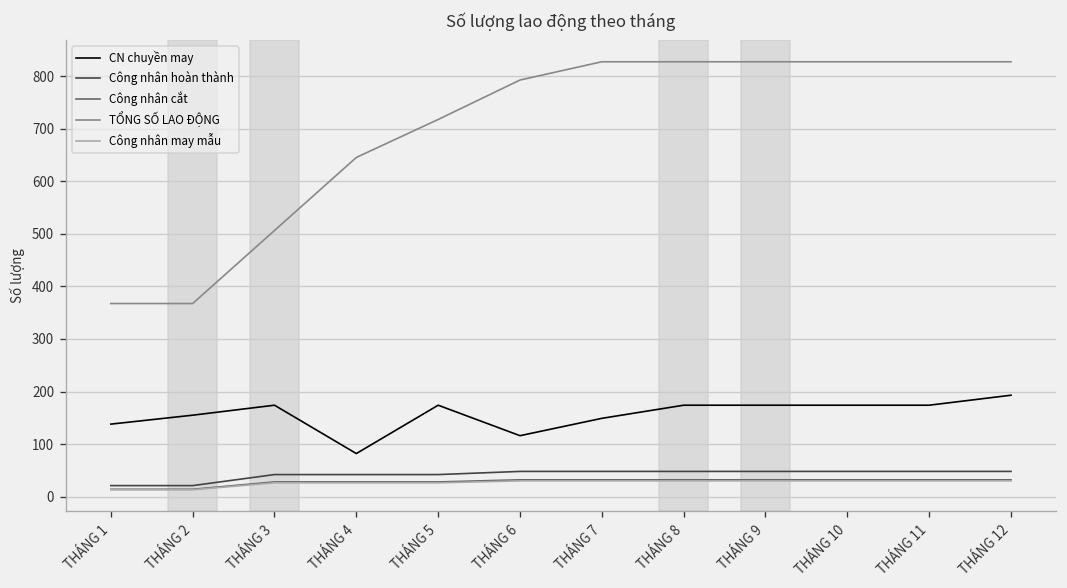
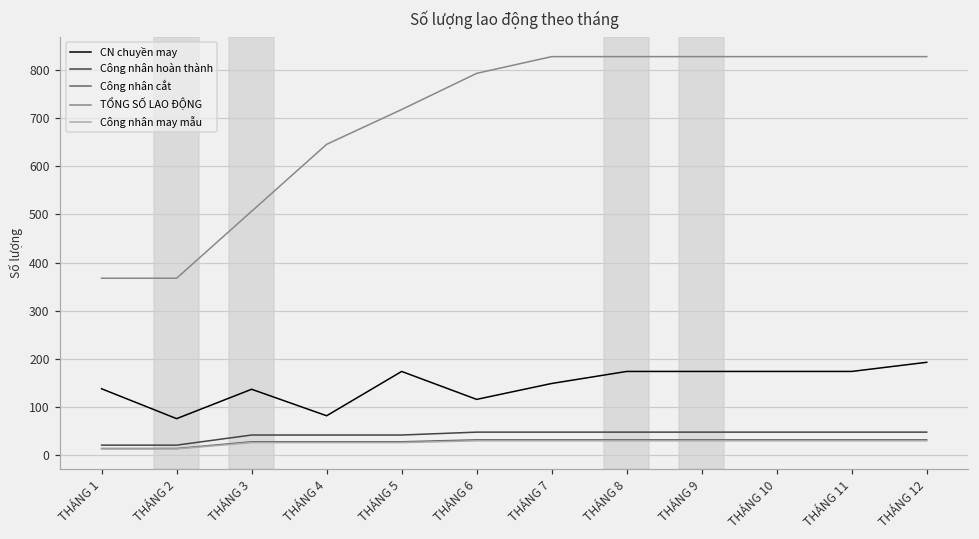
CN chuyền may, THÁNG 2: 160 -> 80
CN chuyền may, THÁNG 3: 170 -> 140
